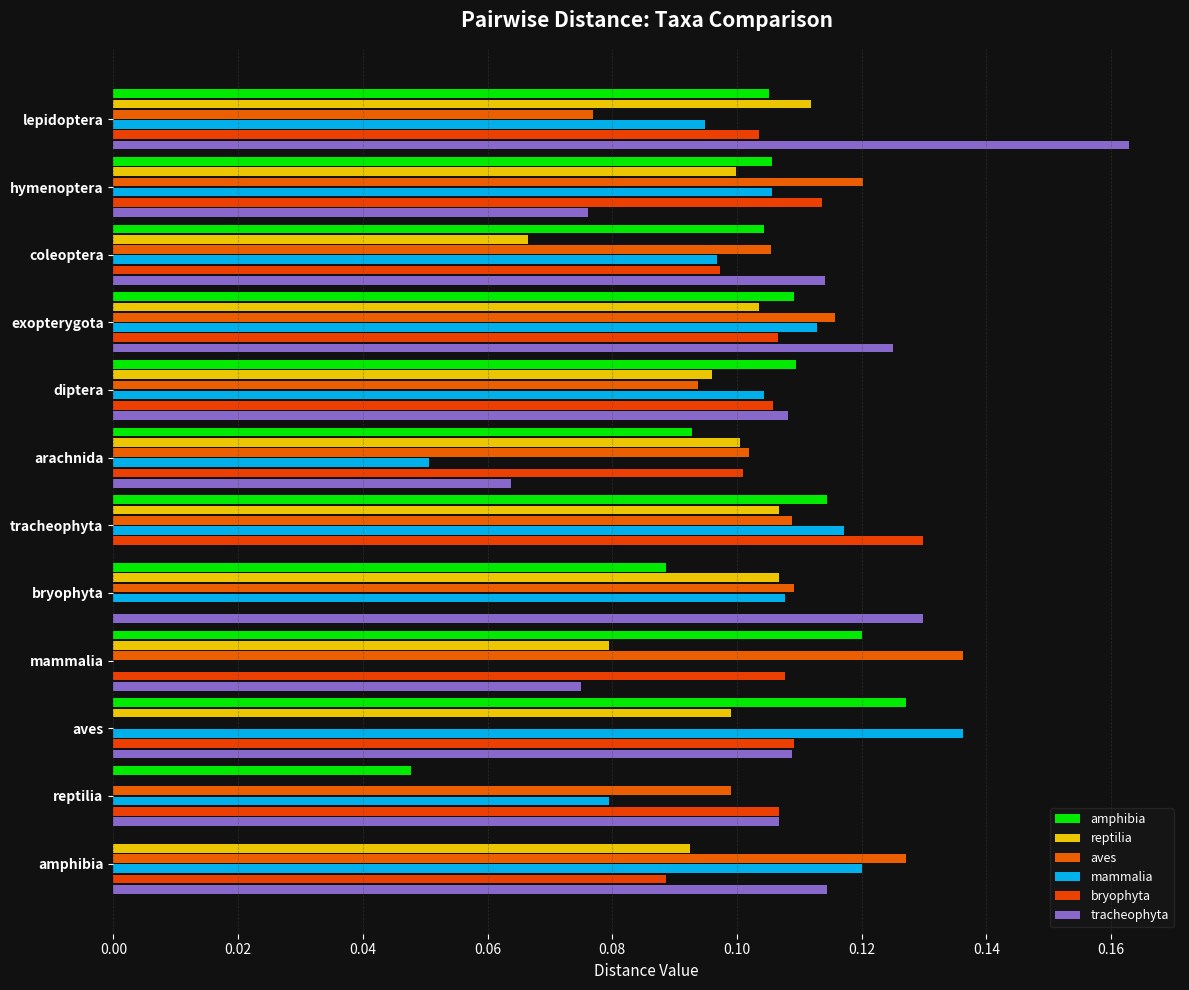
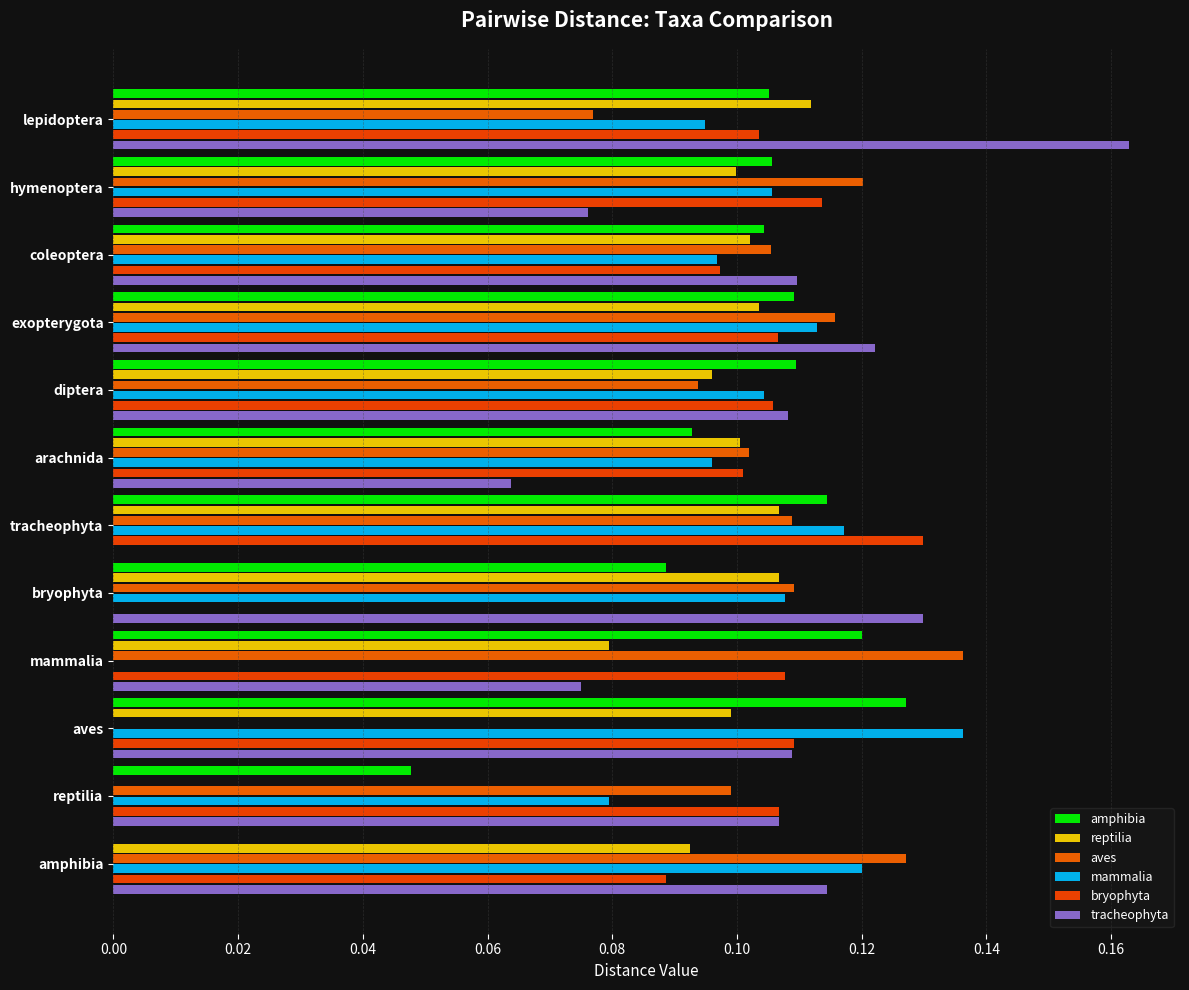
reptilia, coleoptera: 0.066 -> 0.102
tracheophyta, coleoptera: 0.114 -> 0.110
tracheophyta, exopterygota: 0.125 -> 0.122
mammalia, arachnida: 0.051 -> 0.096
